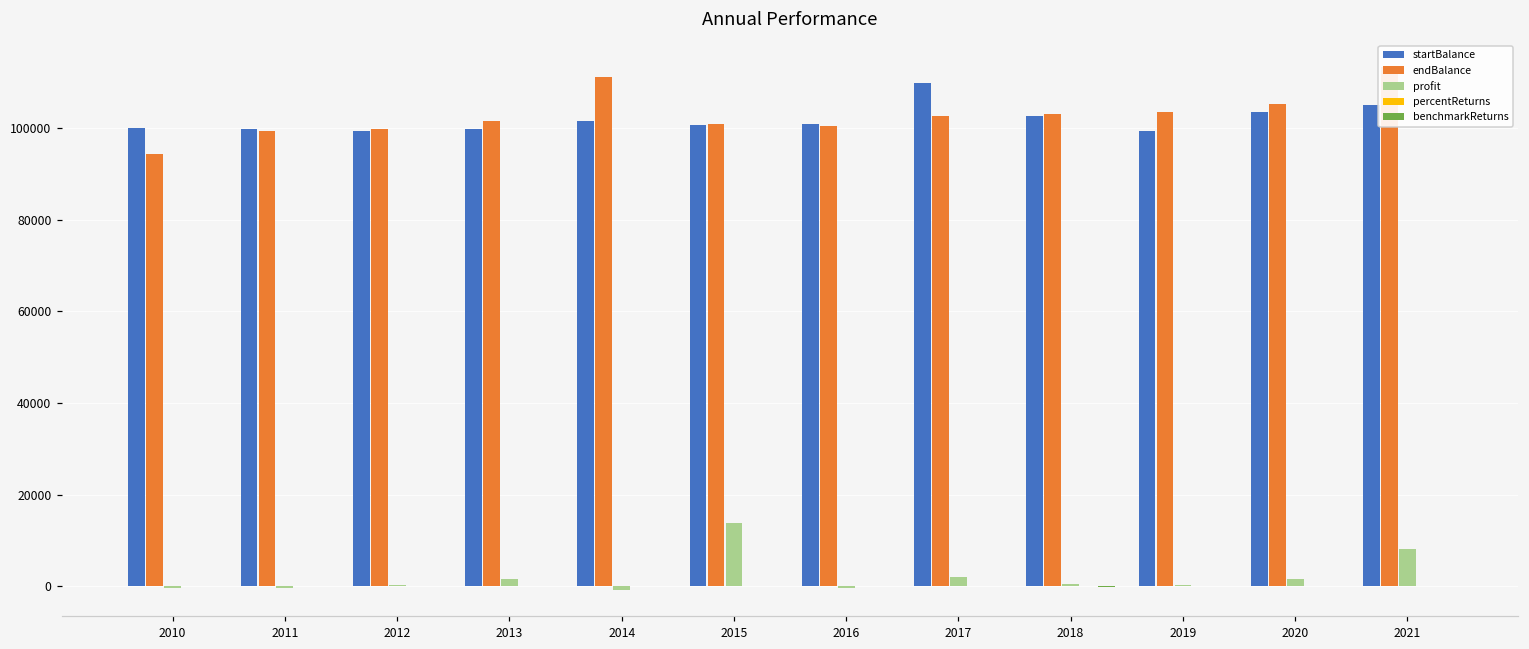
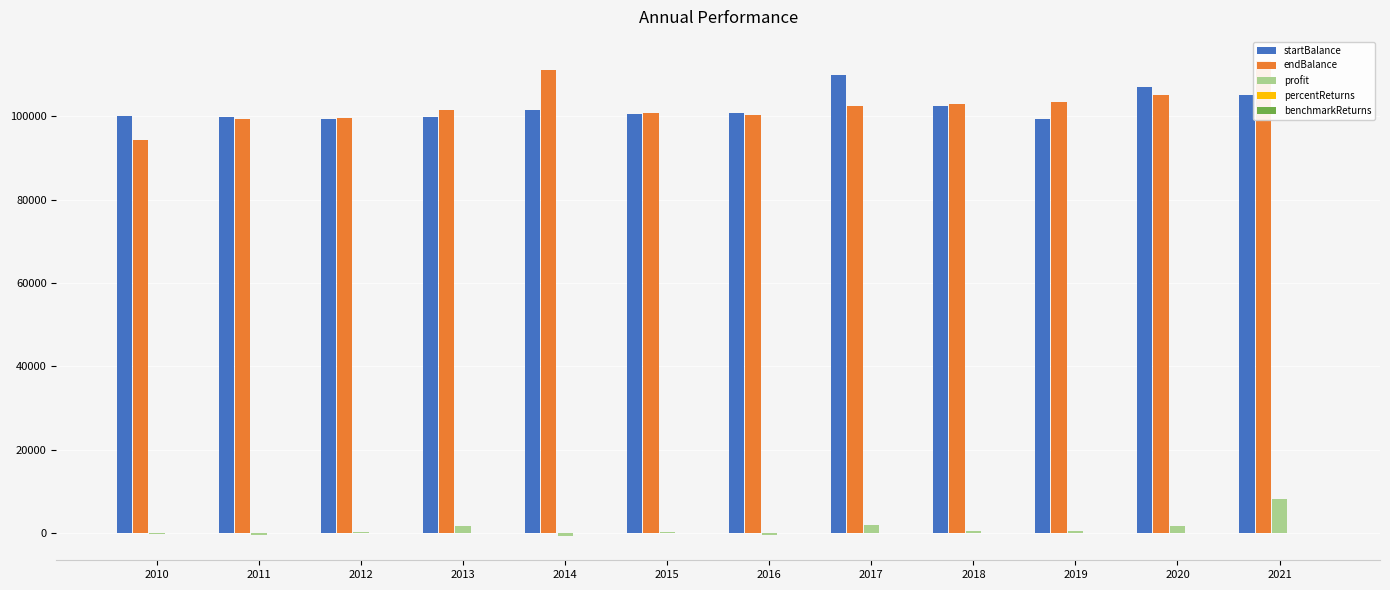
profit, 2015: 14000 -> 0
startBalance, 2020: 104000 -> 107000
